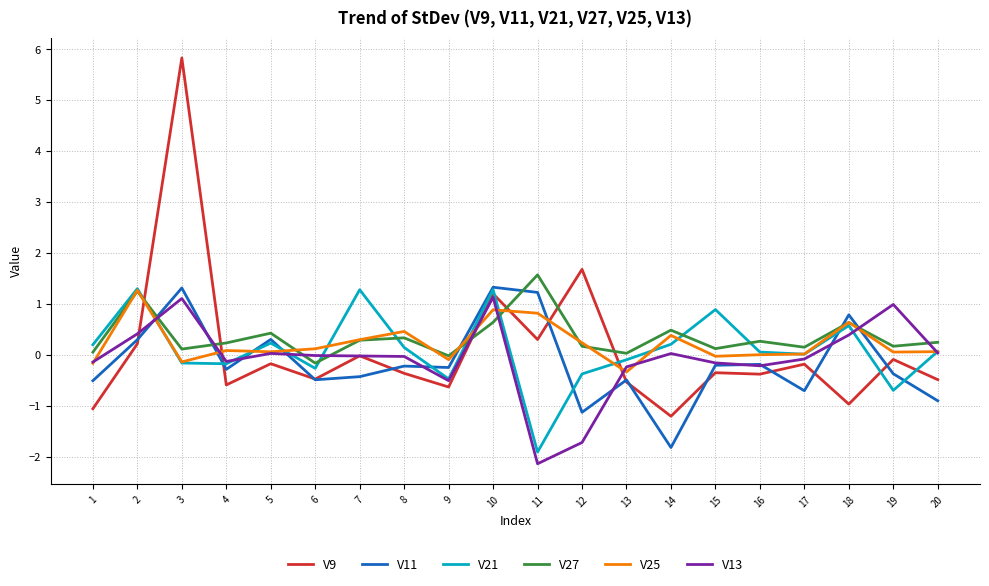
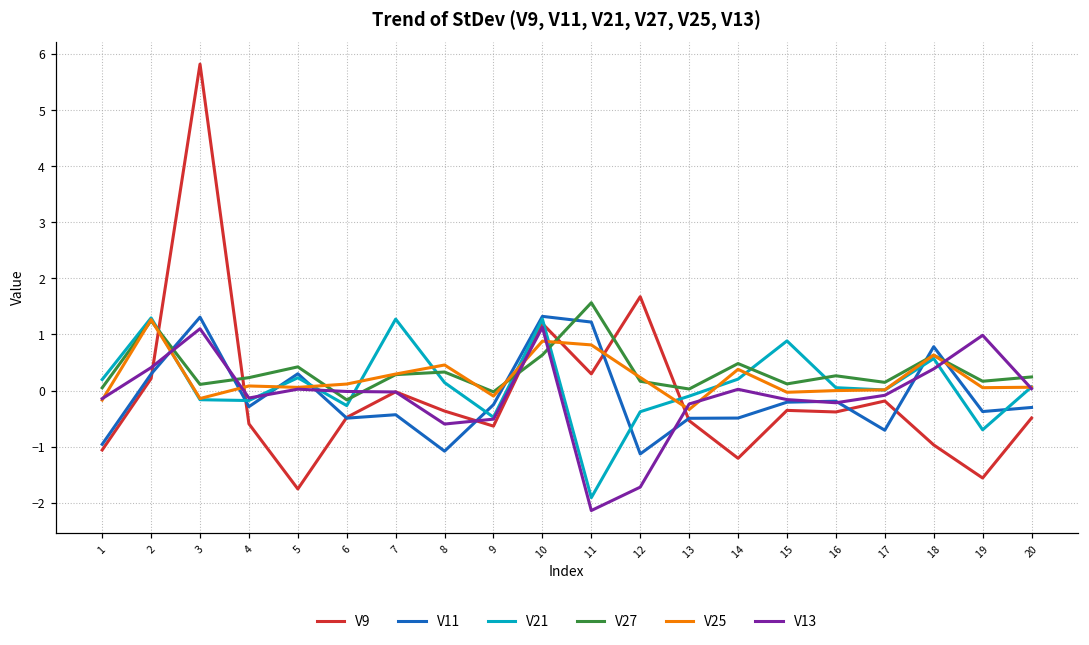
V11, 1: -0.5 -> -1.0
V9, 5: -0.2 -> -1.8
V11, 8: -0.2 -> -1.1
V13, 8: 0.0 -> -0.6
V11, 14: -1.8 -> -0.5
V9, 19: -0.1 -> -1.6
V11, 20: -0.9 -> -0.3
